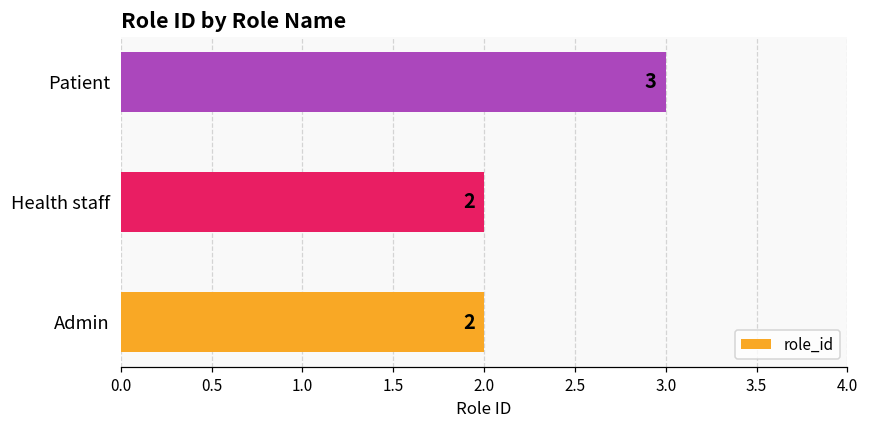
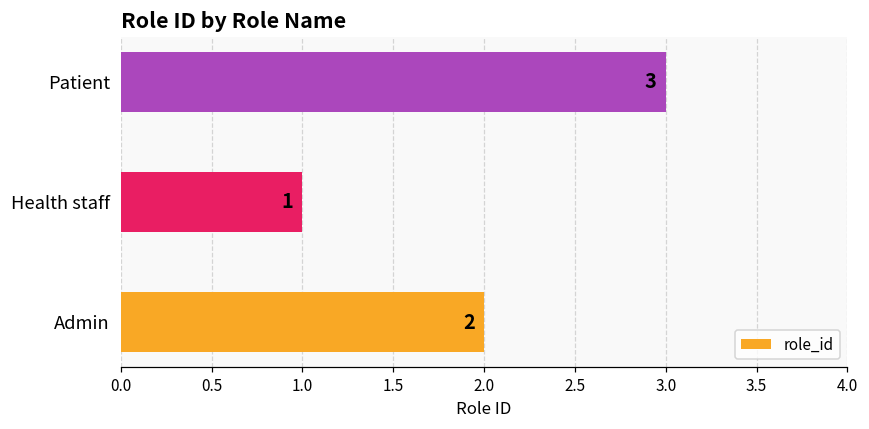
Health staff: 2 -> 1
